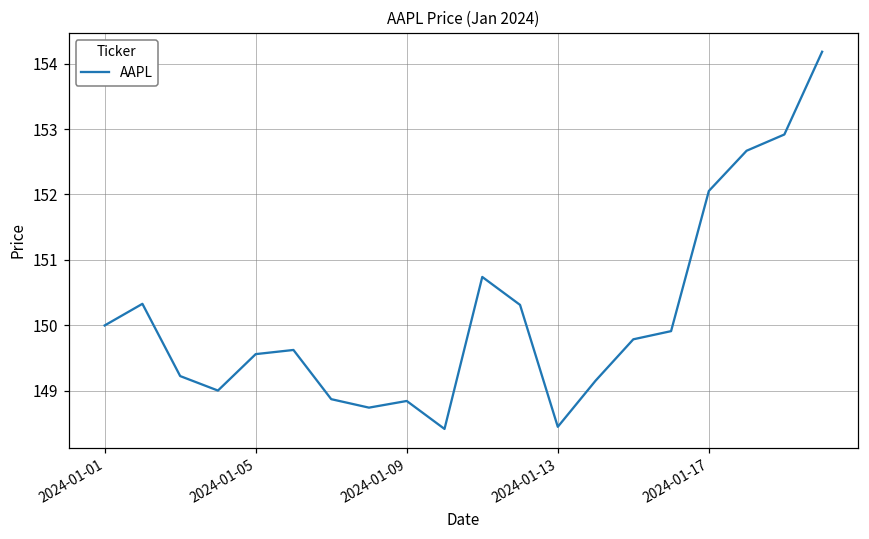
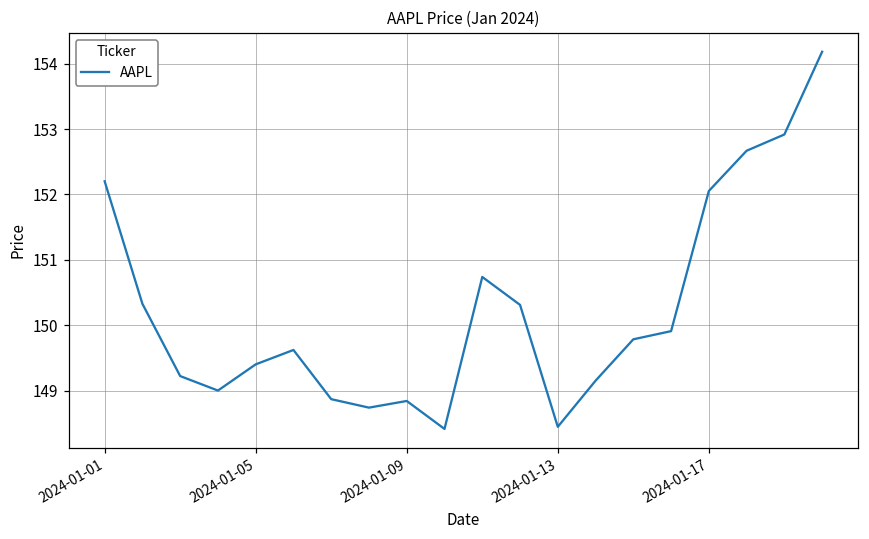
2024-01-01: 150.0 -> 152.2
2024-01-05: 149.6 -> 149.4
